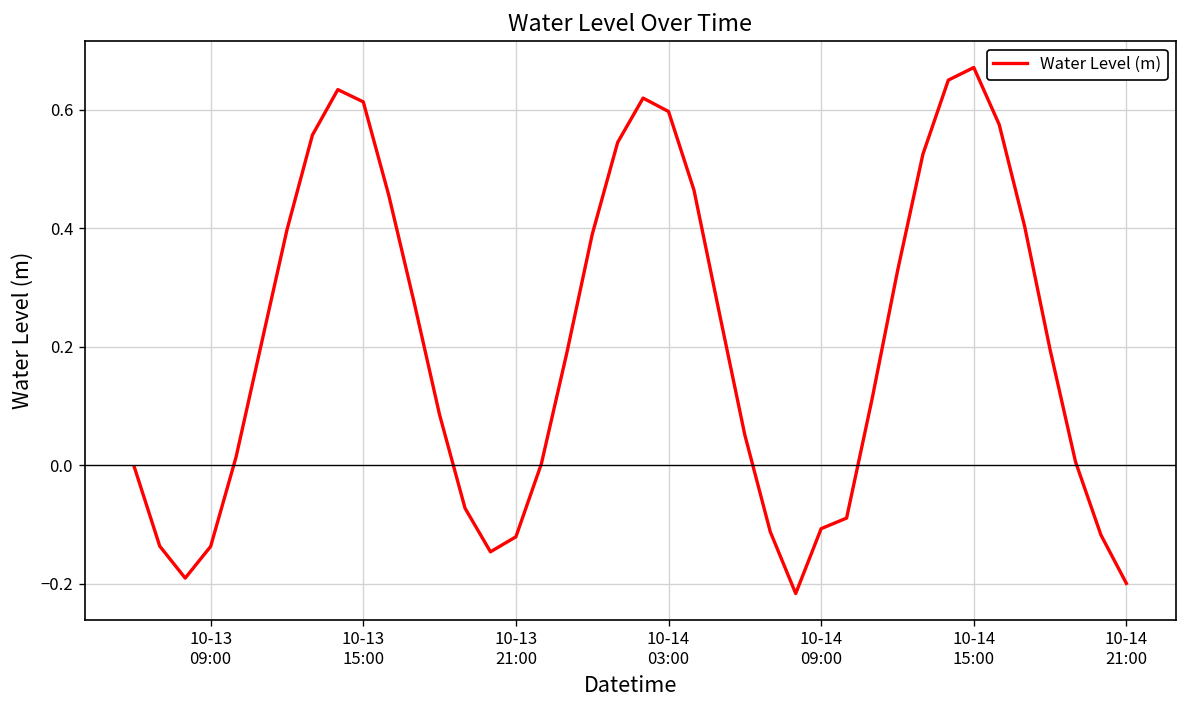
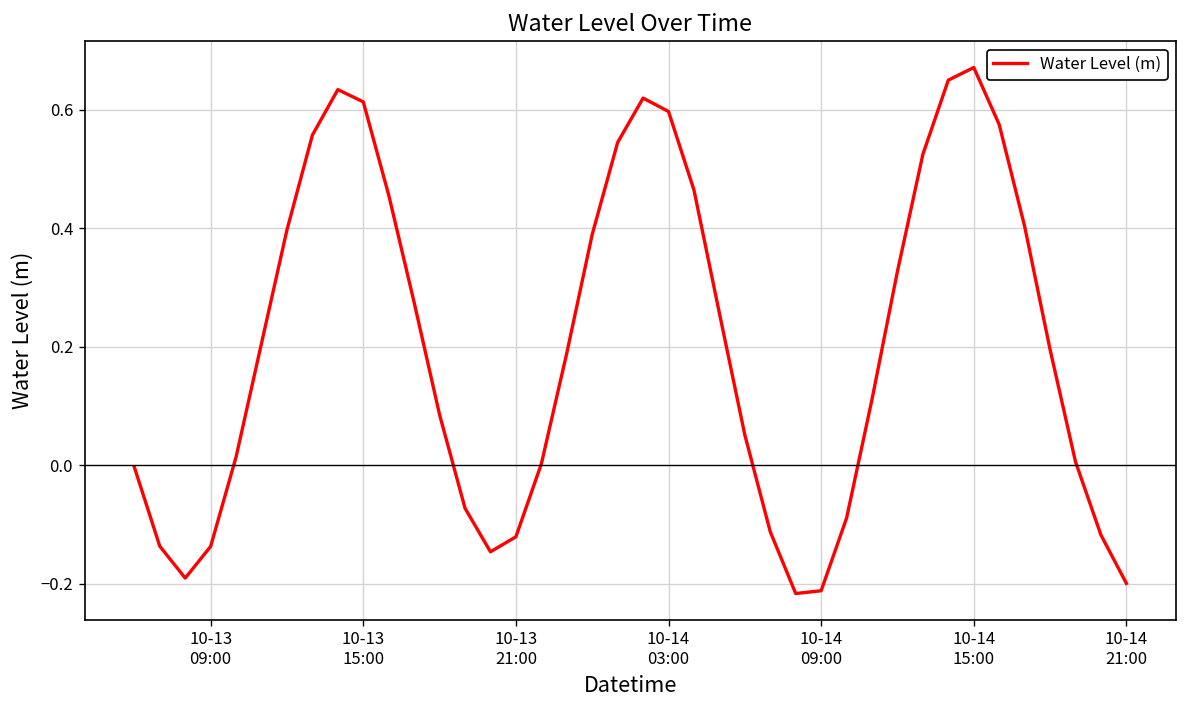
10-14 09:00: -0.11 -> -0.21
